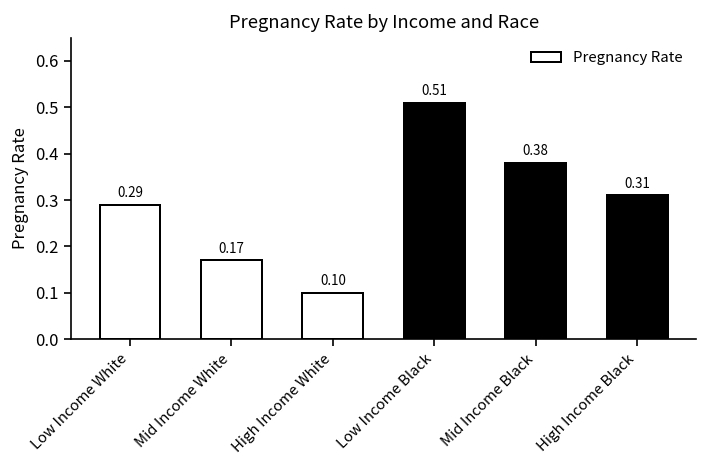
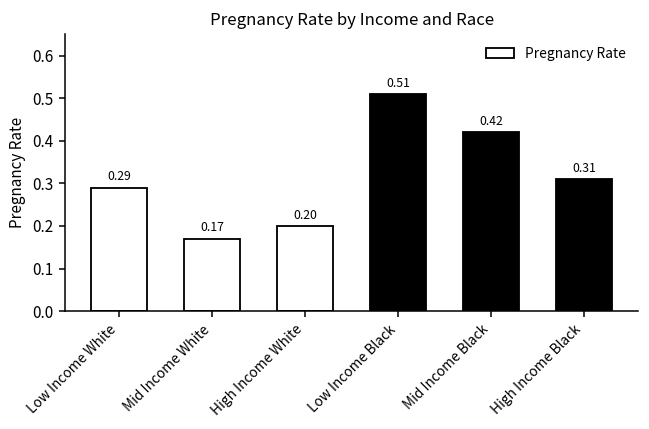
High Income White: 0.10 -> 0.20
Mid Income Black: 0.38 -> 0.42
